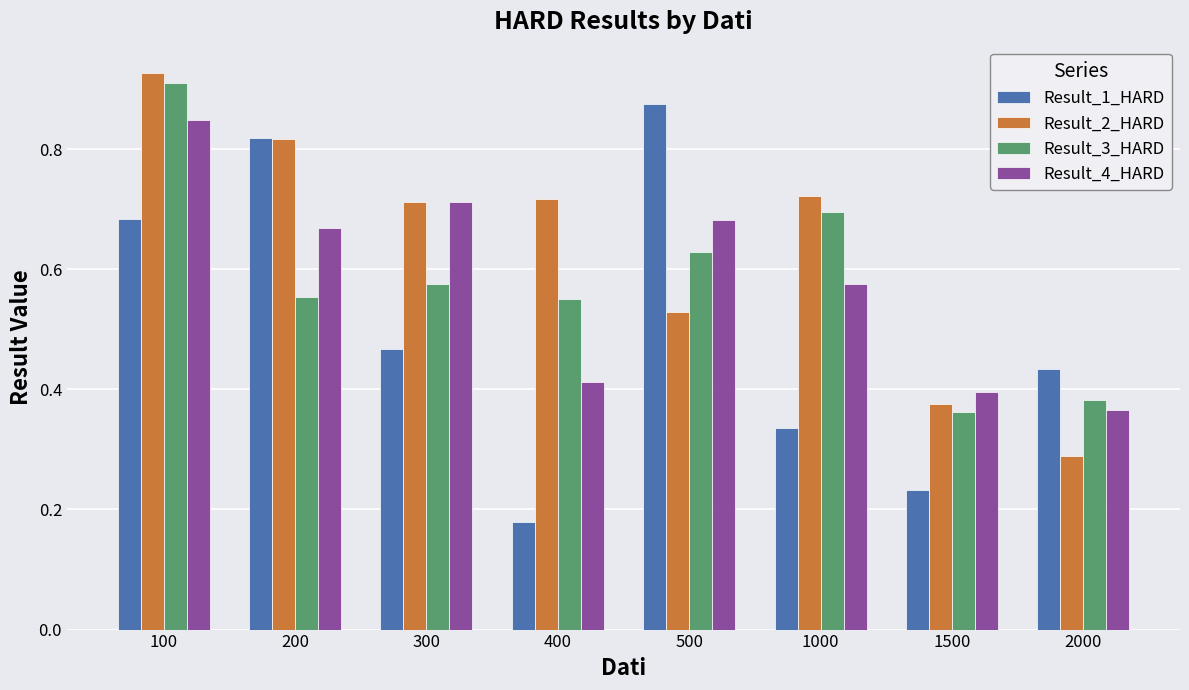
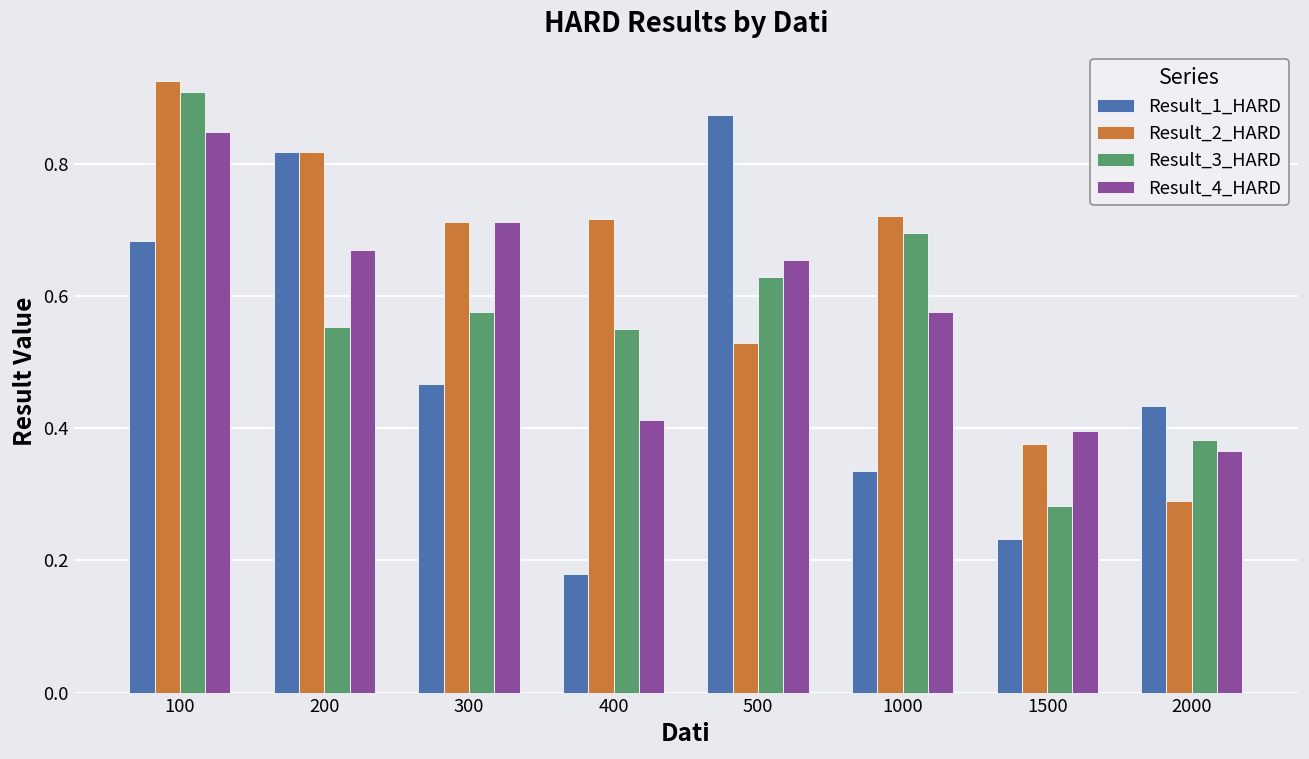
Result_4_HARD, 500: 0.68 -> 0.65
Result_3_HARD, 1500: 0.36 -> 0.28
